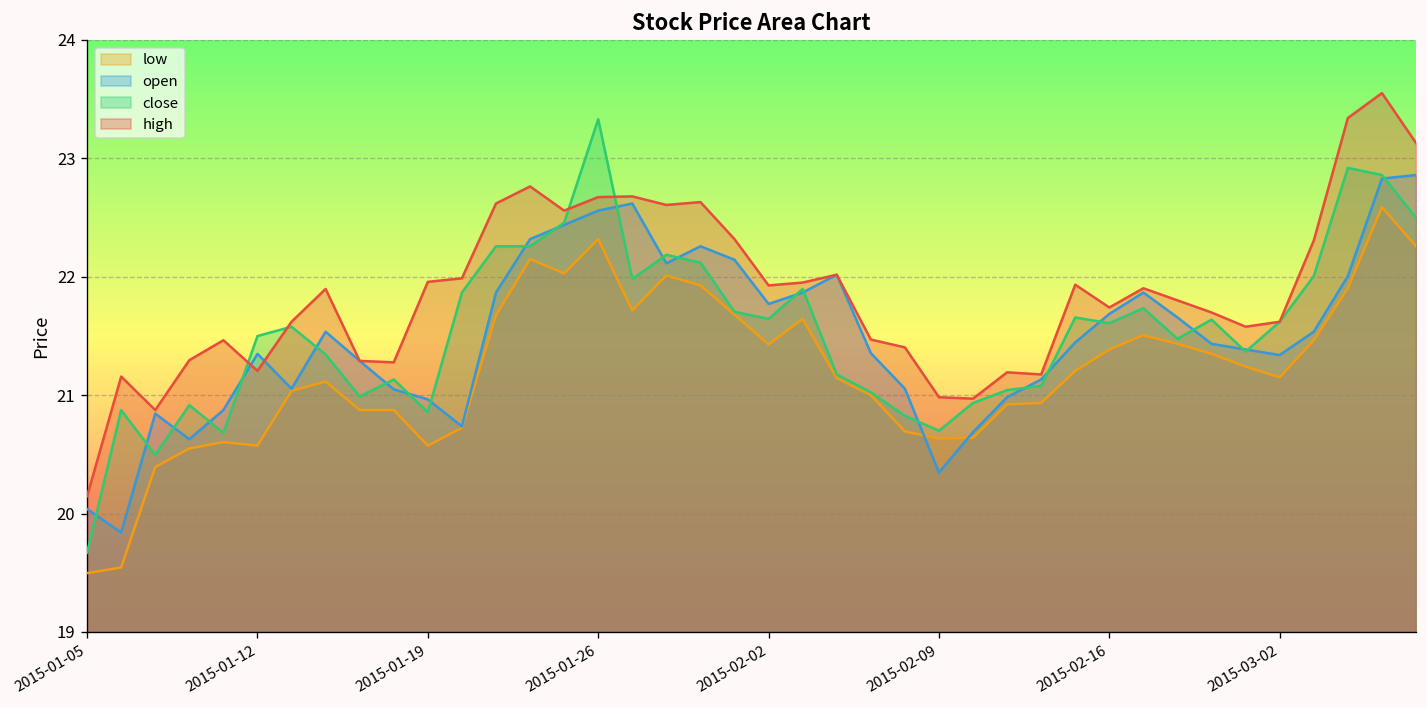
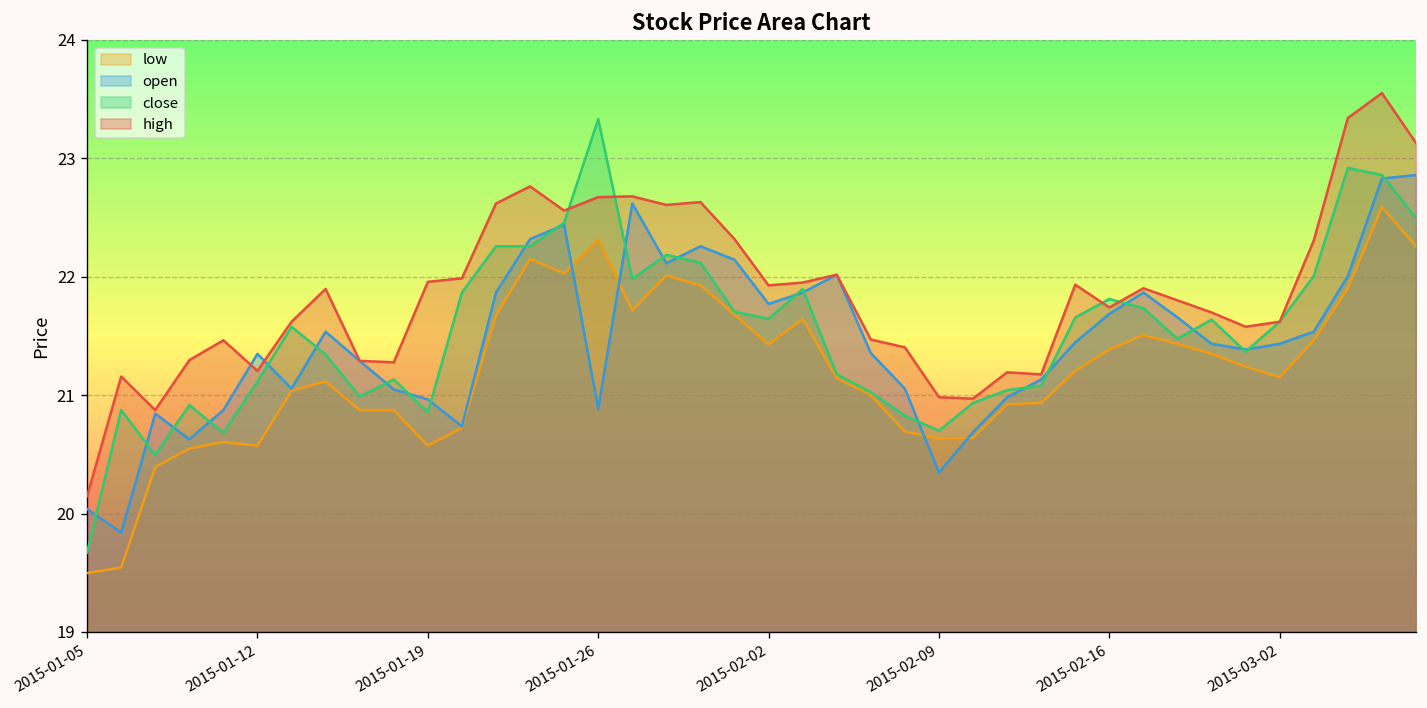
close, 2015-01-12: 21.5 -> 21.1
open, 2015-01-26: 22.6 -> 20.9
close, 2015-02-16: 21.6 -> 21.8
open, 2015-03-02: 21.3 -> 21.4
